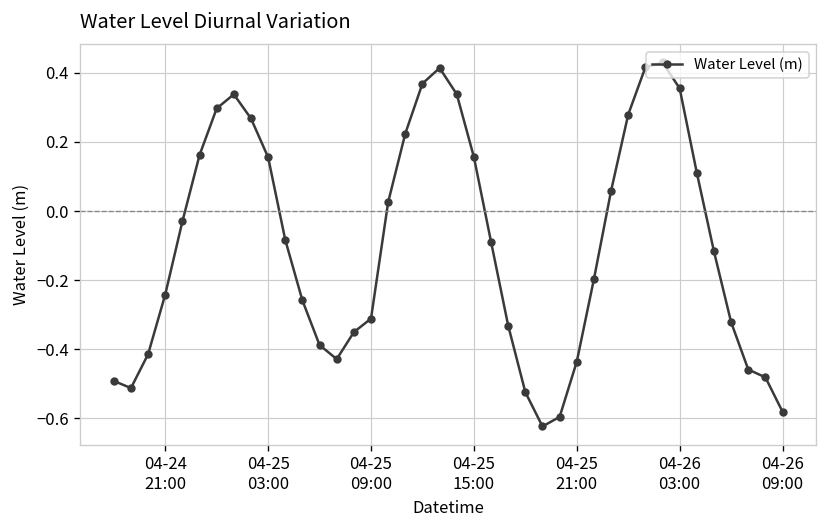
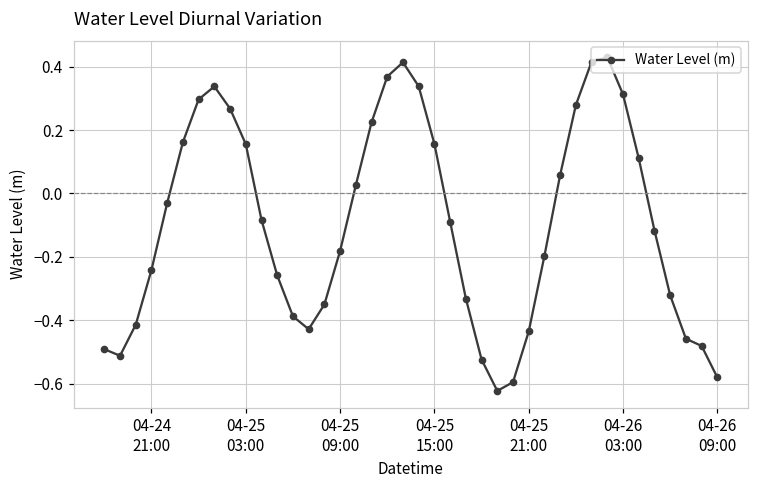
04-25 09:00: -0.31 -> -0.18
04-26 03:00: 0.35 -> 0.31
